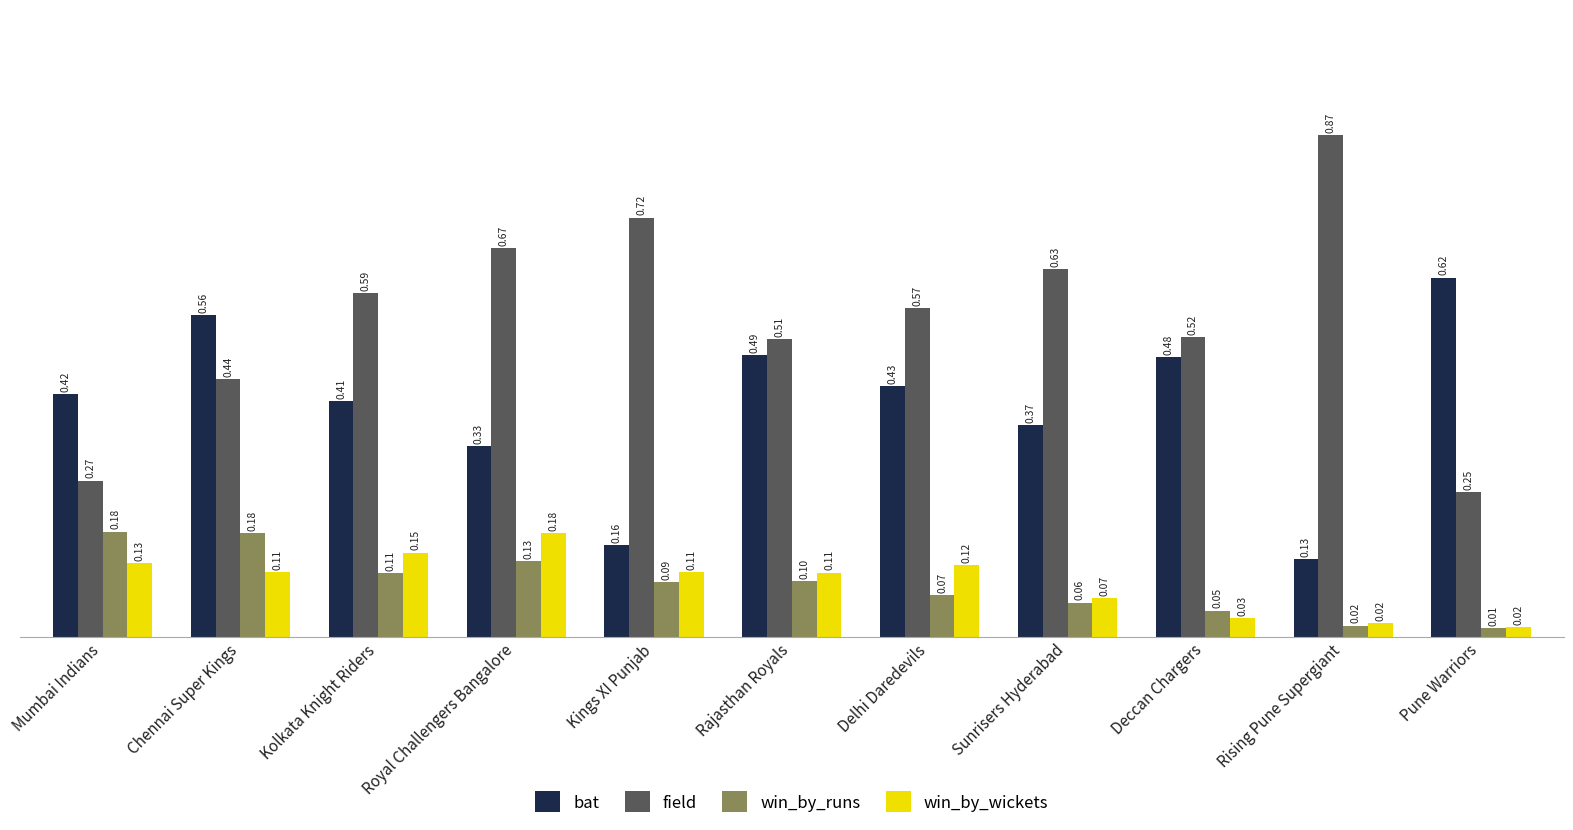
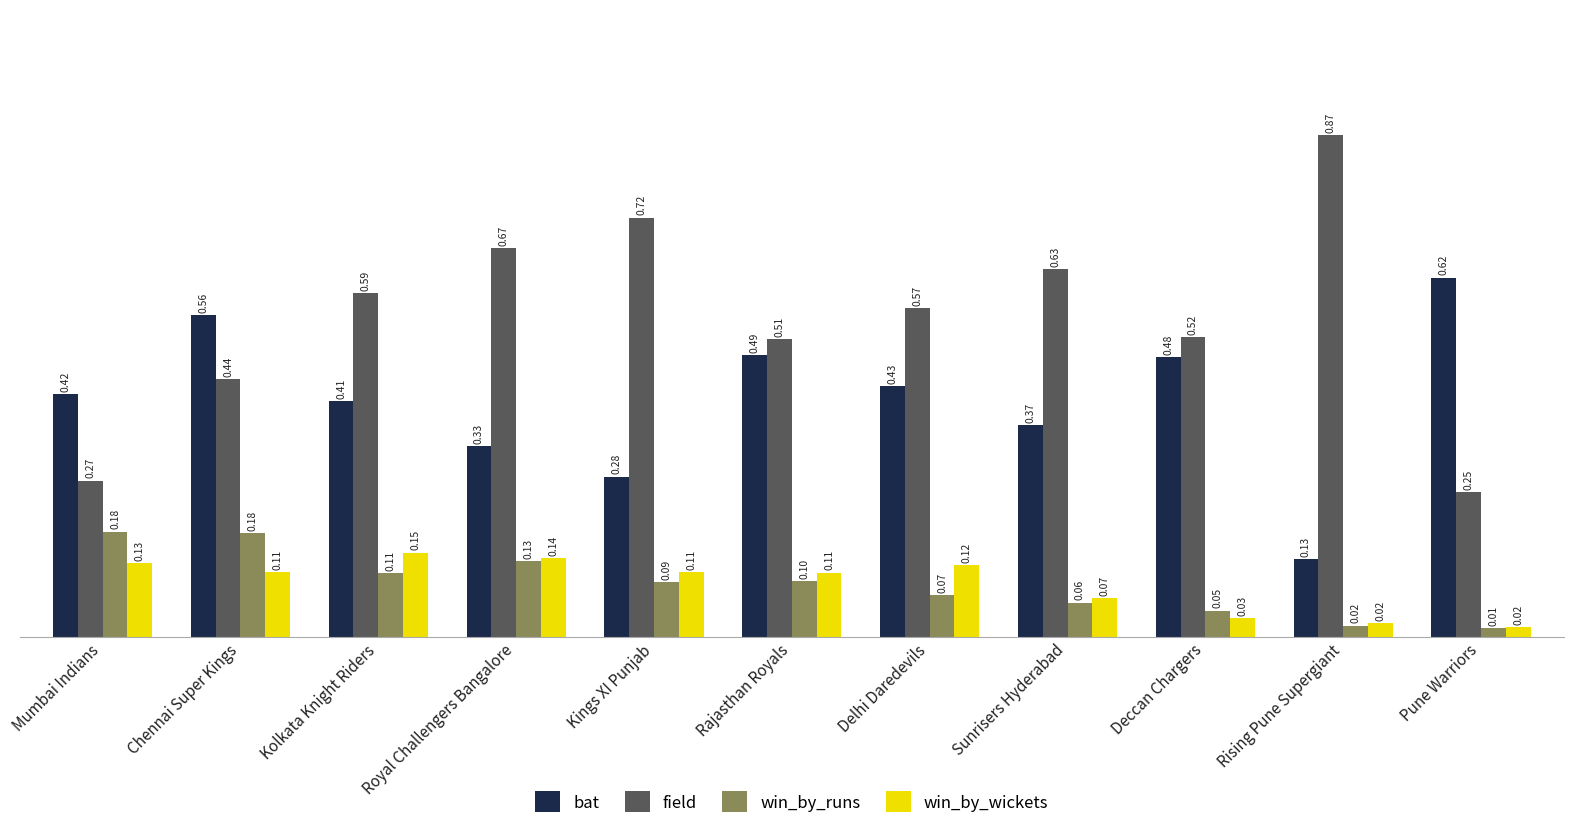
win_by_wickets, Royal Challengers Bangalore: 0.18 -> 0.14
bat, Kings XI Punjab: 0.16 -> 0.28
